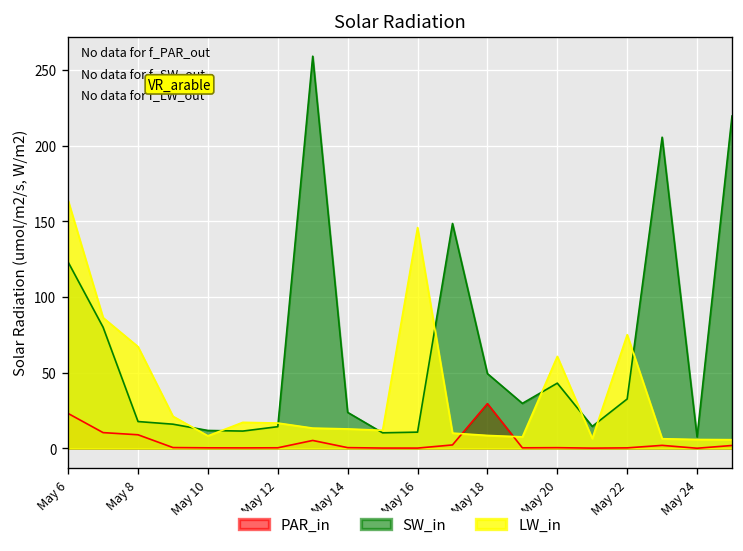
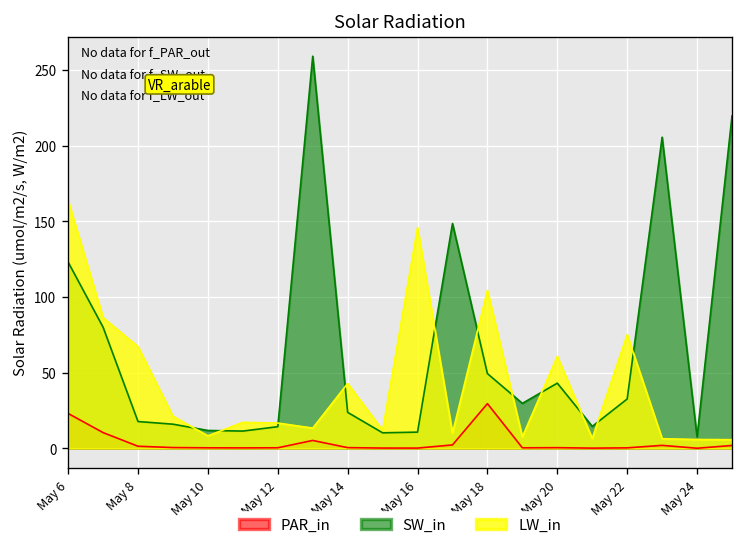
PAR_in, May 8: 9 -> 1
LW_in, May 14: 13 -> 43
LW_in, May 18: 9 -> 104
